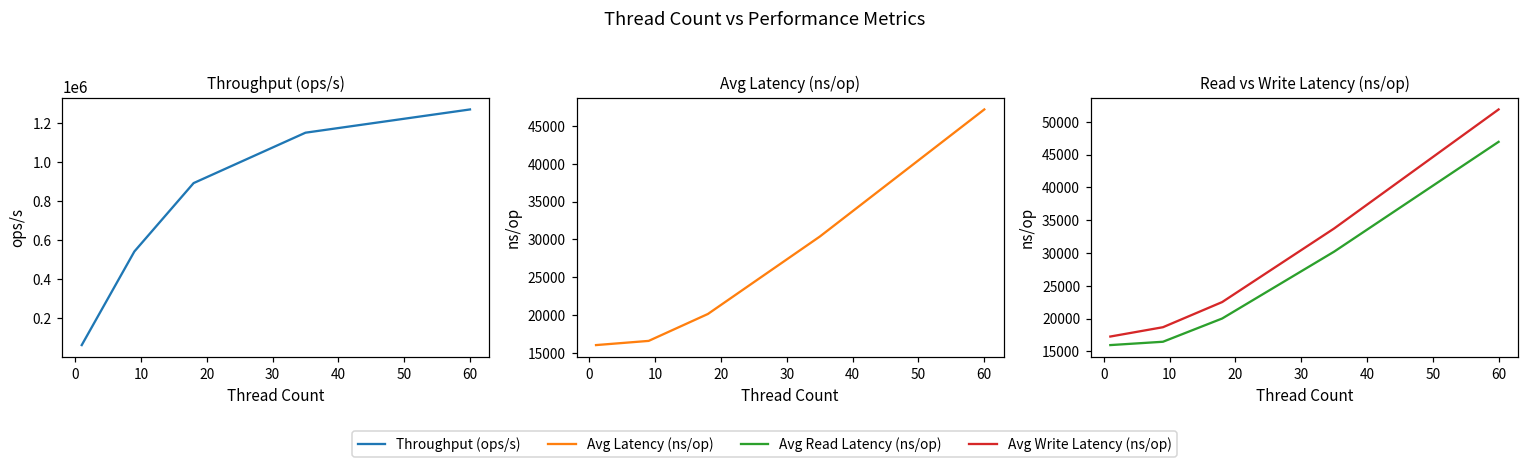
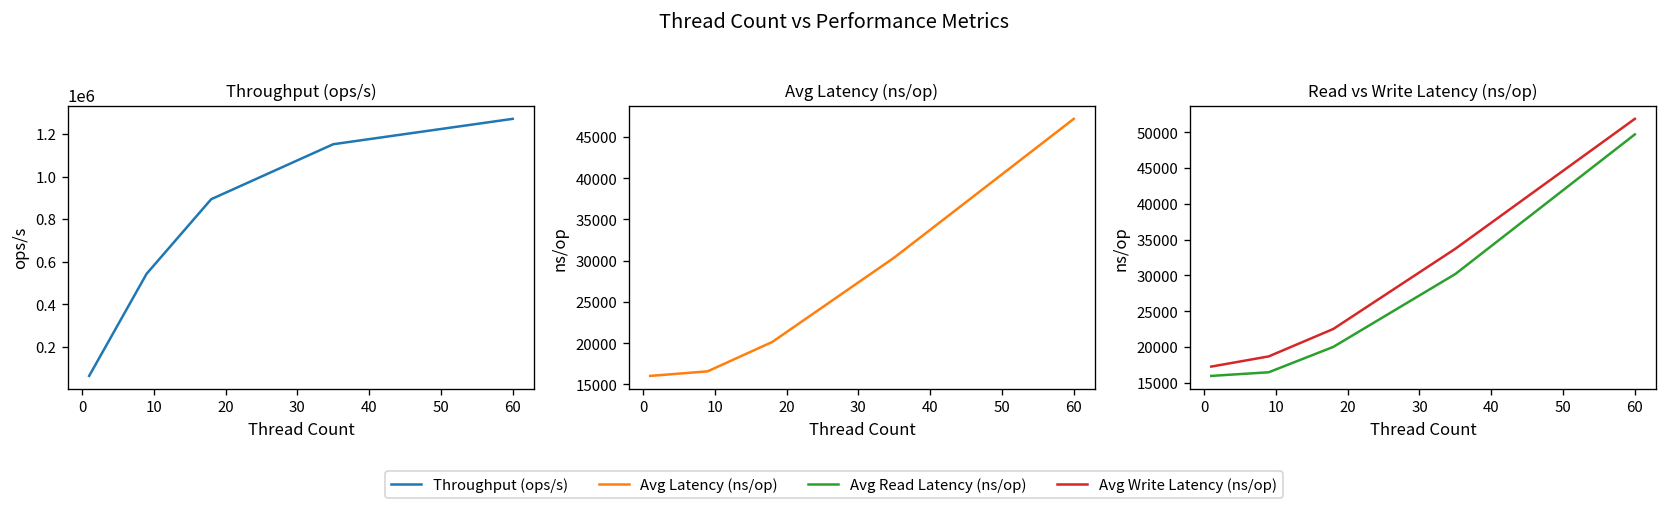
Read vs Write Latency (ns/op), Avg Read Latency (ns/op), 60: 47000 -> 50000
